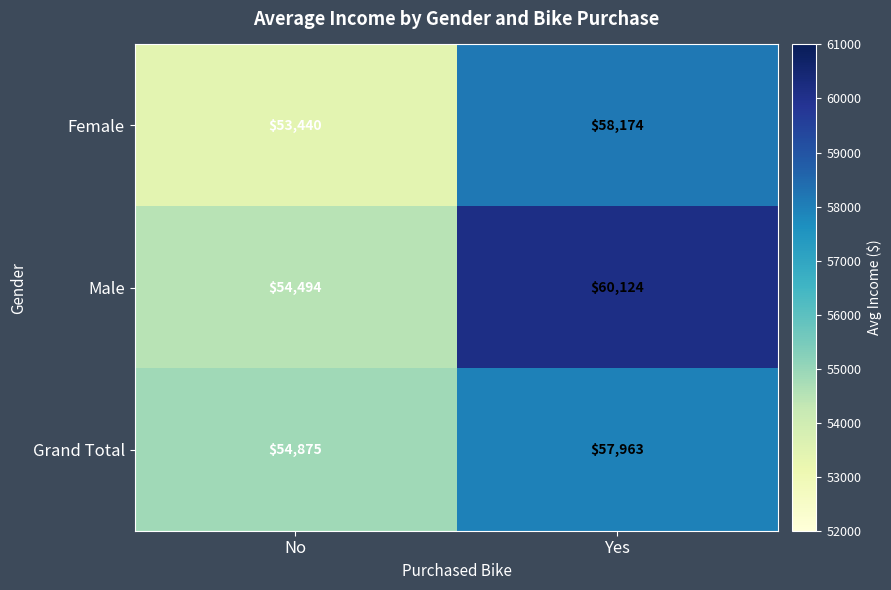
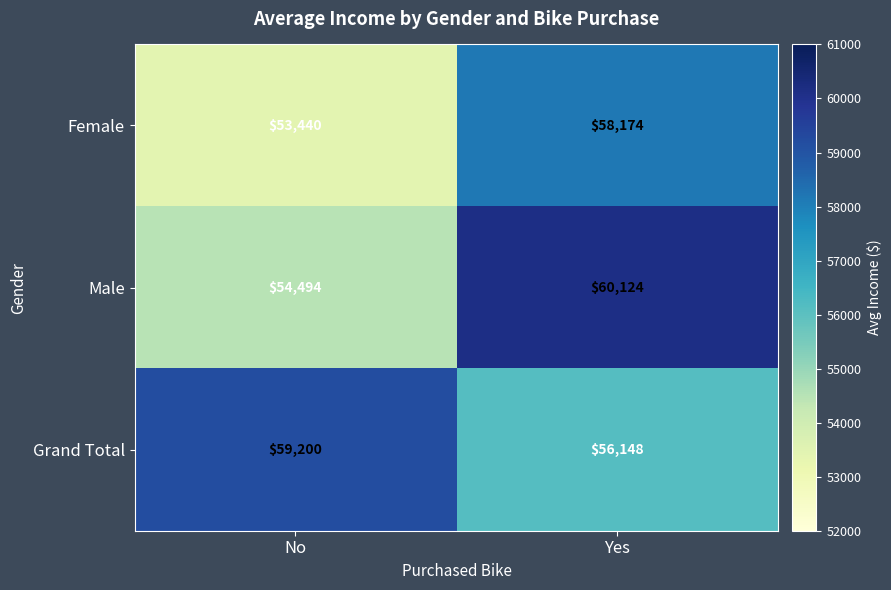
Grand Total, No: $54,875 -> $59,200
Grand Total, Yes: $57,963 -> $56,148
